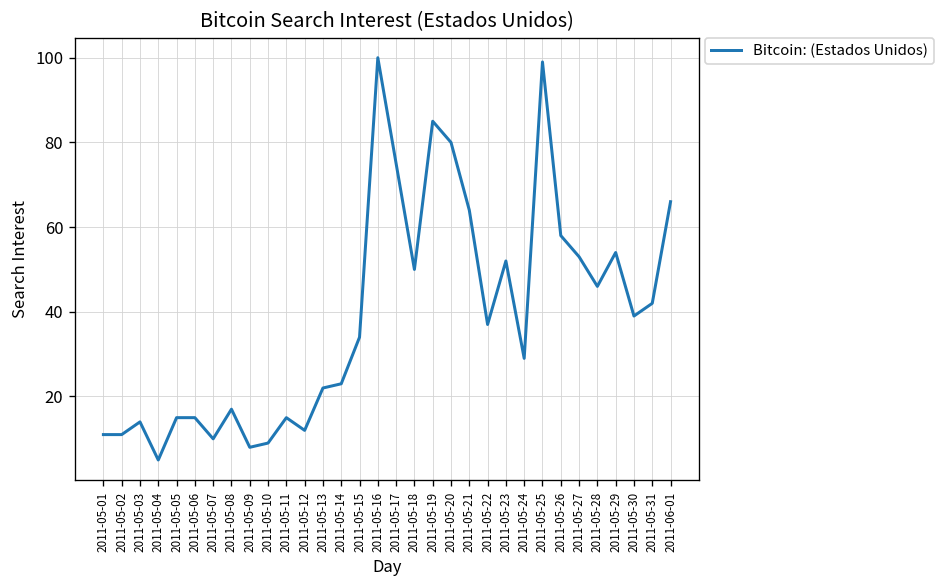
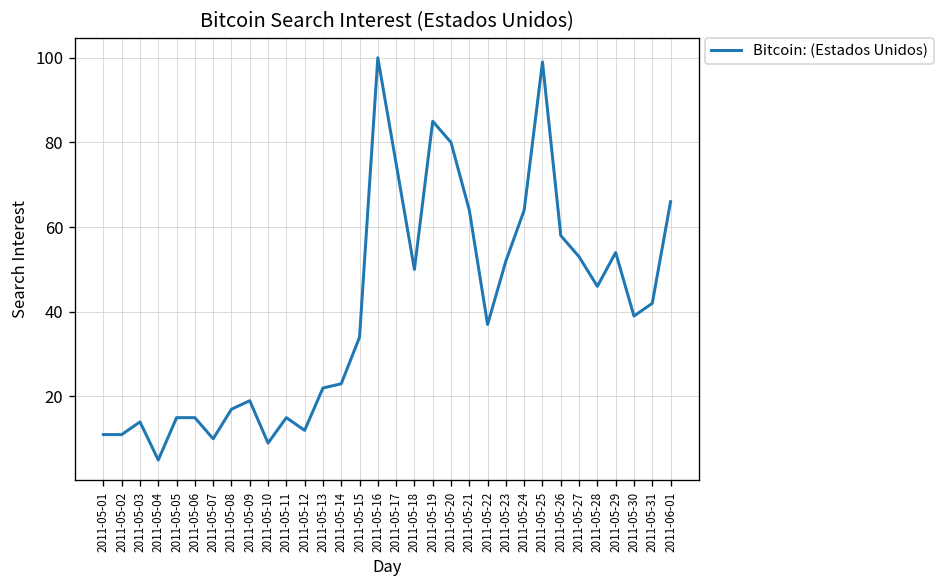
2011-05-09: 8 -> 19
2011-05-24: 29 -> 64
